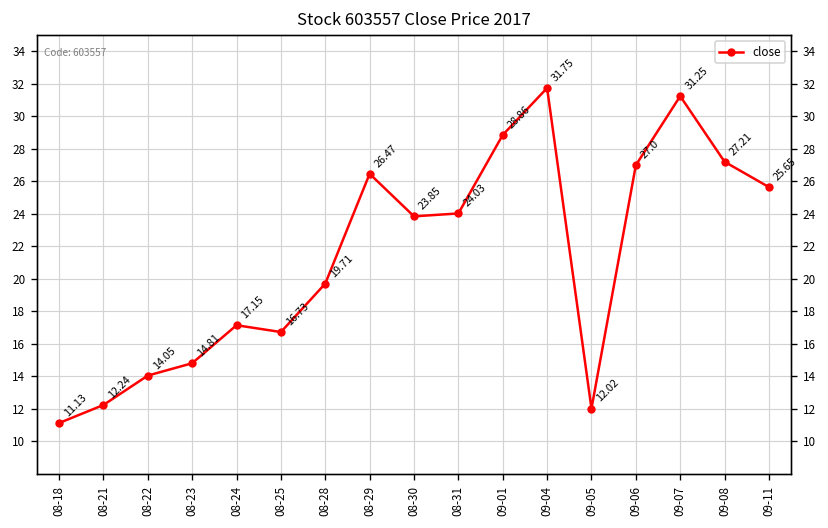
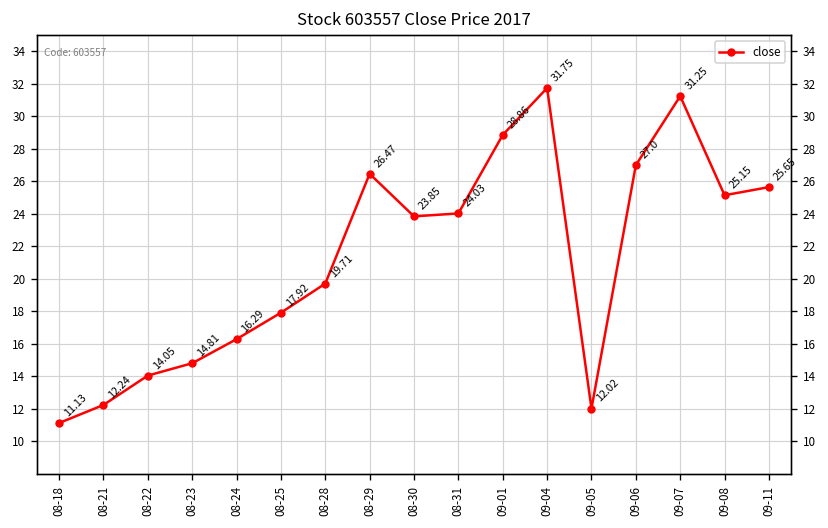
08-24: 17.15 -> 16.29
08-25: 16.73 -> 17.92
09-08: 27.21 -> 25.15
